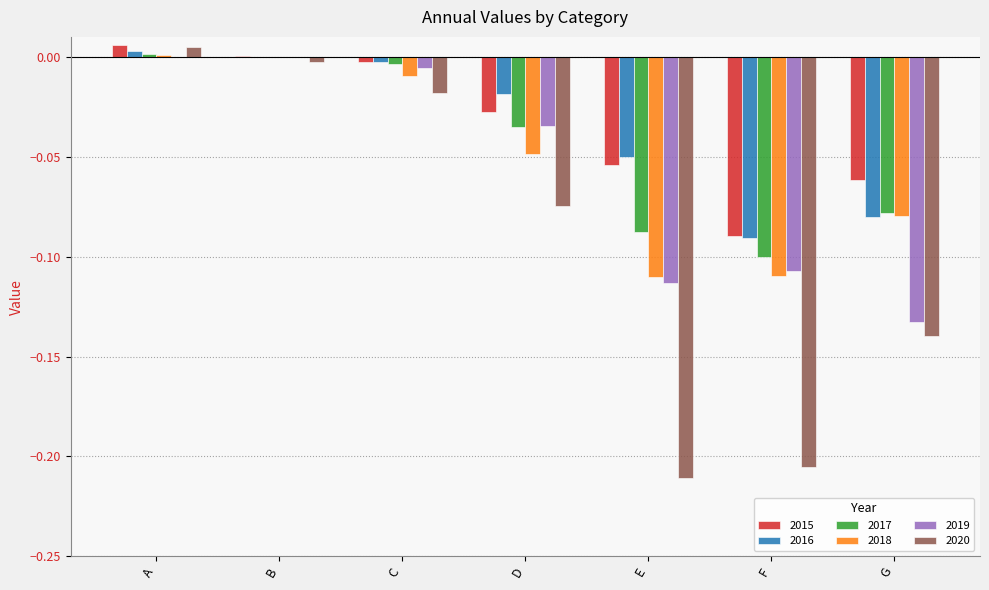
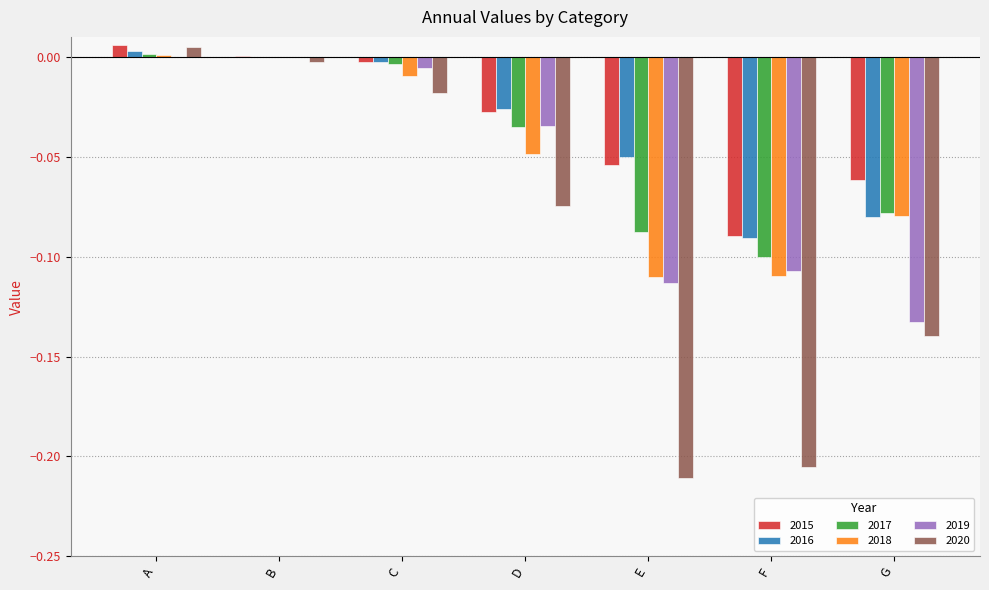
2016, D: -0.018 -> -0.026
